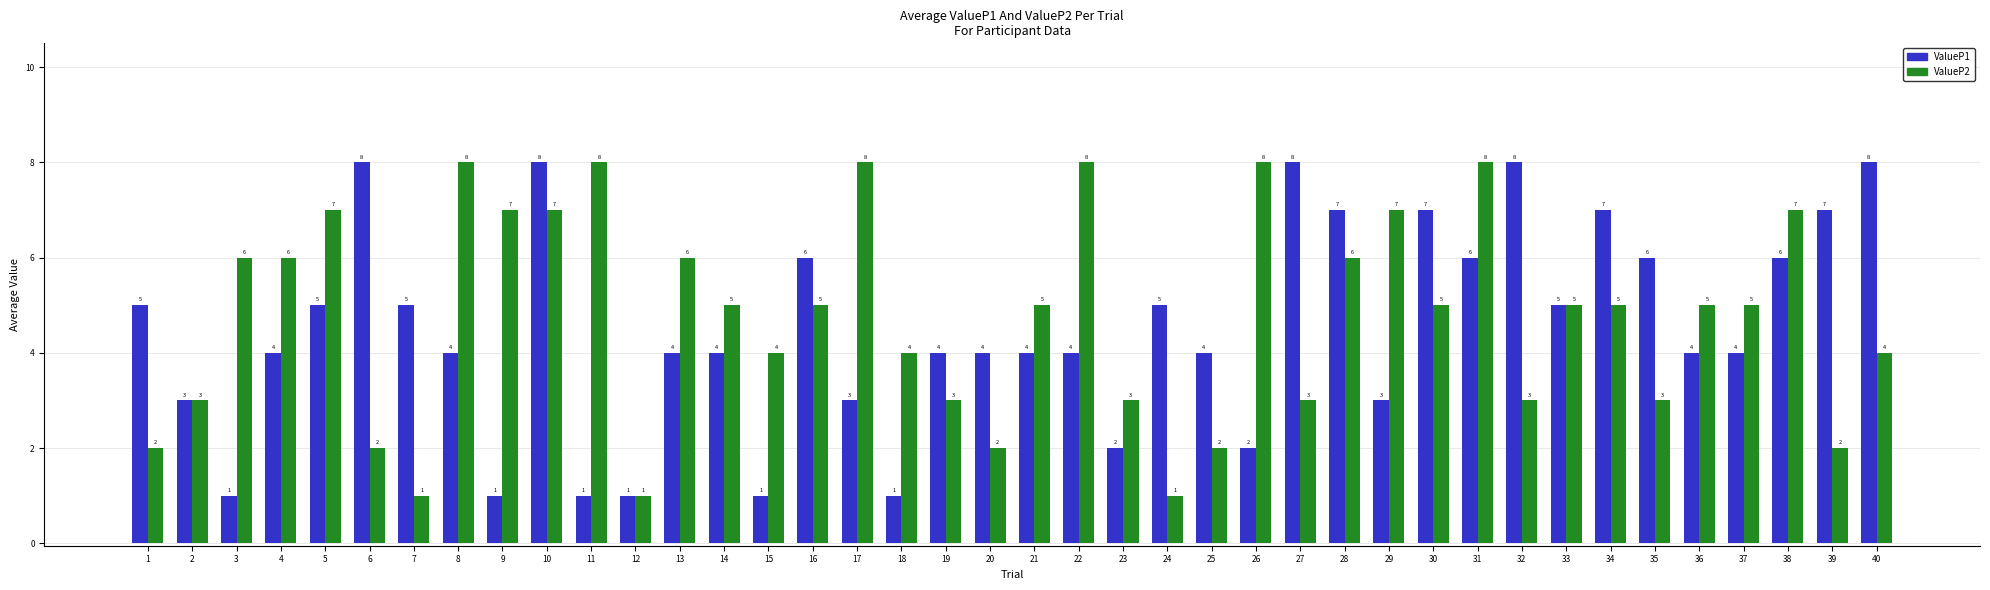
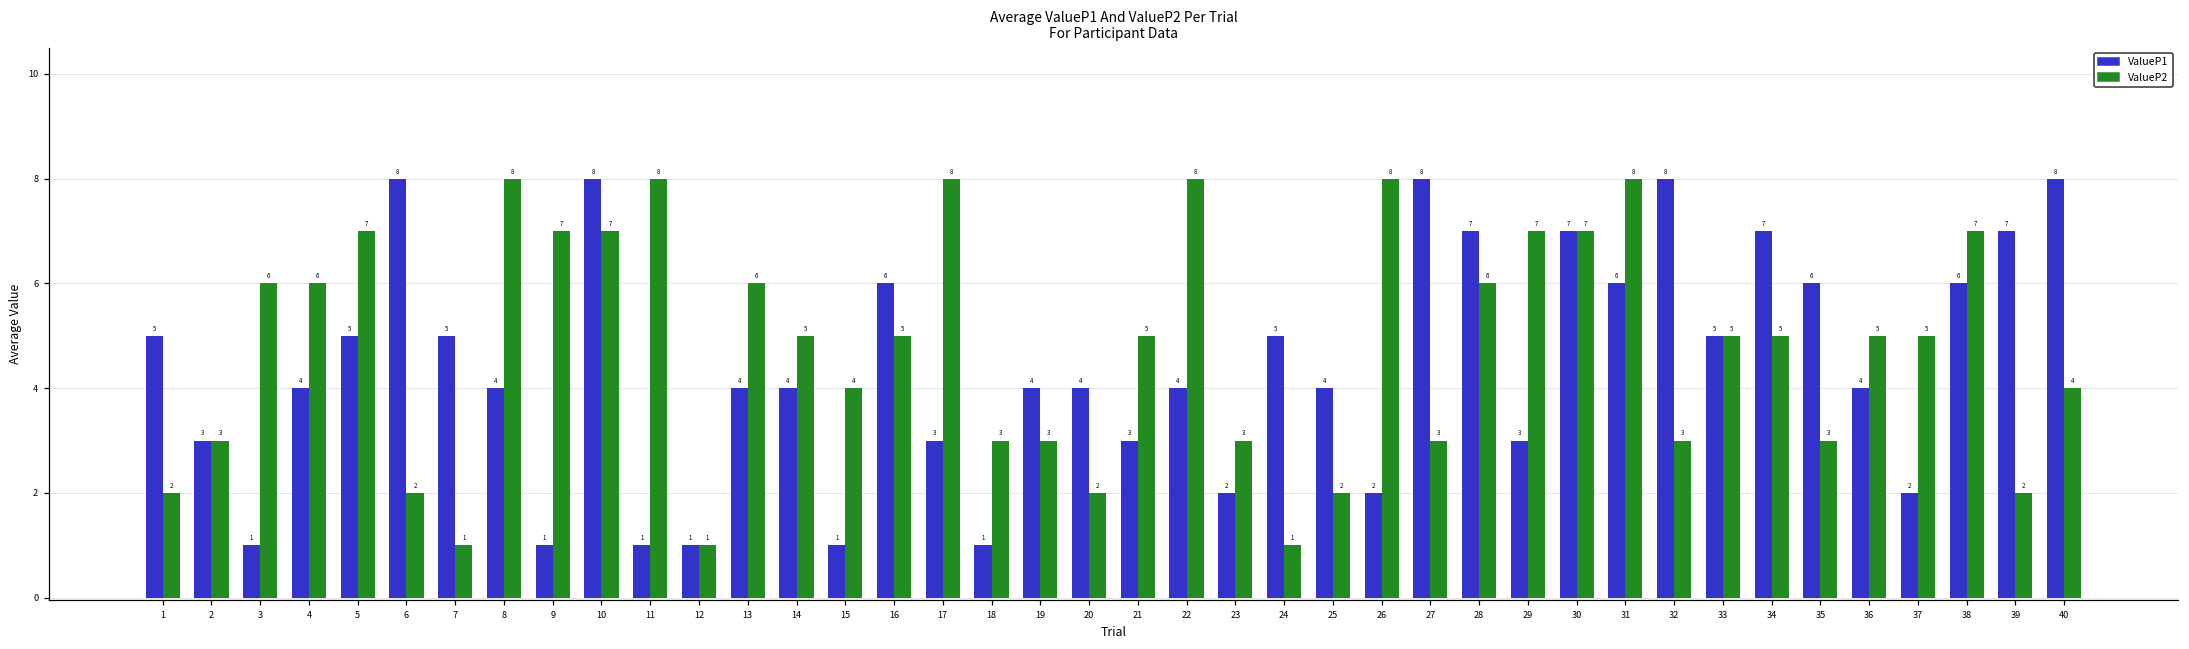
ValueP2, 18: 4 -> 3
ValueP1, 21: 4 -> 3
ValueP2, 30: 5 -> 7
ValueP1, 37: 4 -> 2
